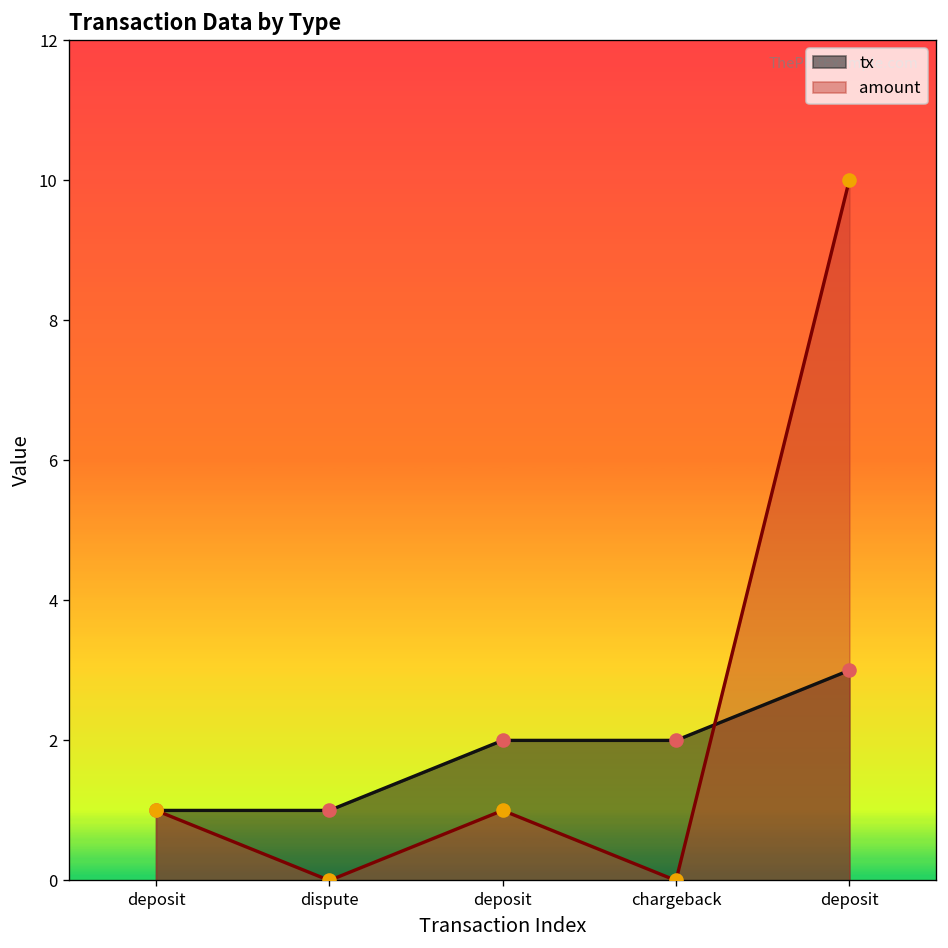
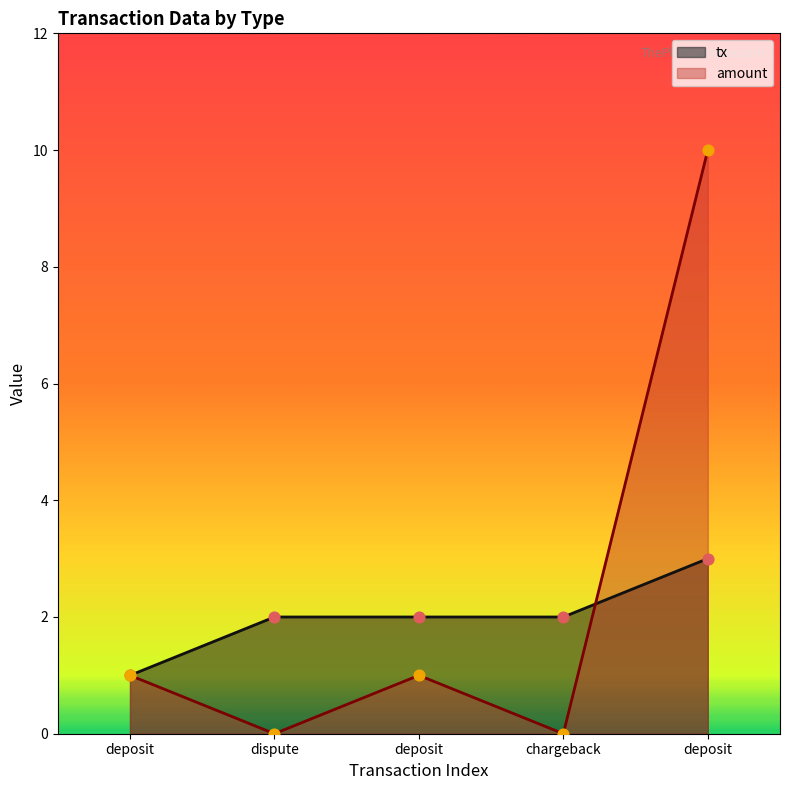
tx, dispute: 1 -> 2
